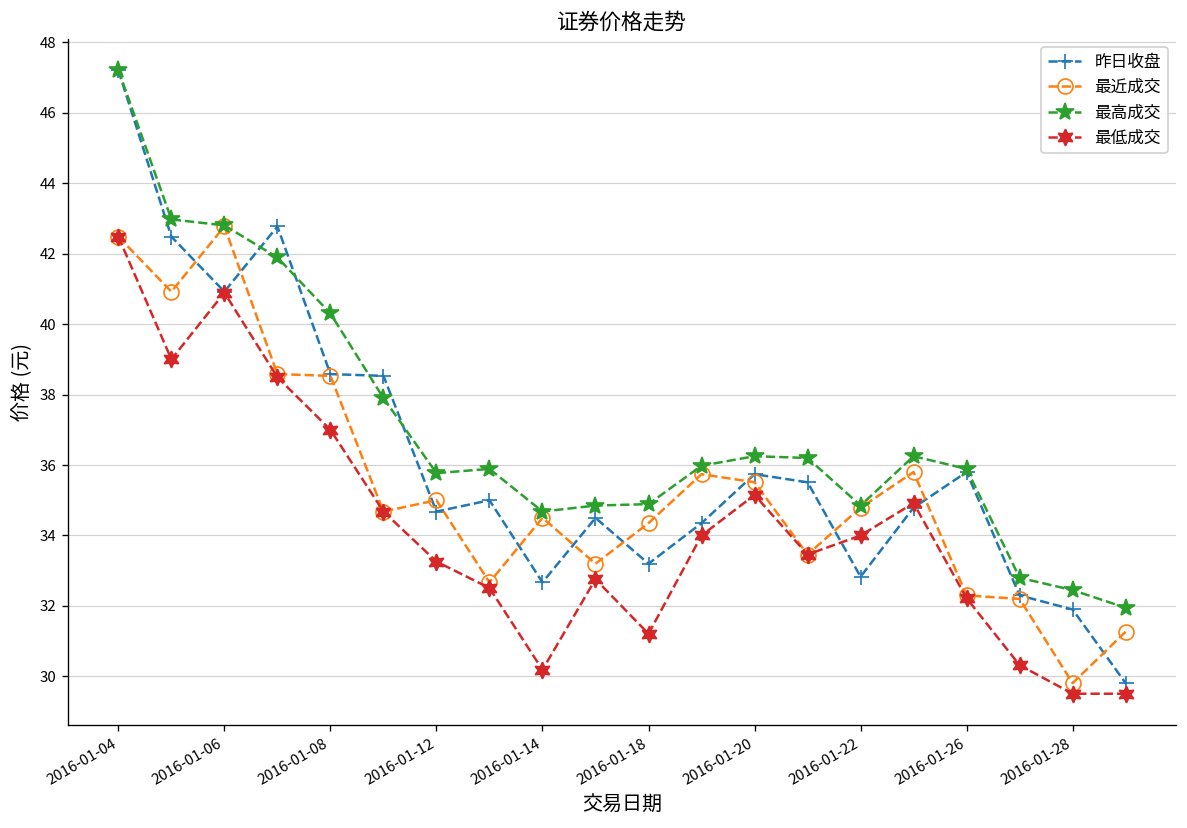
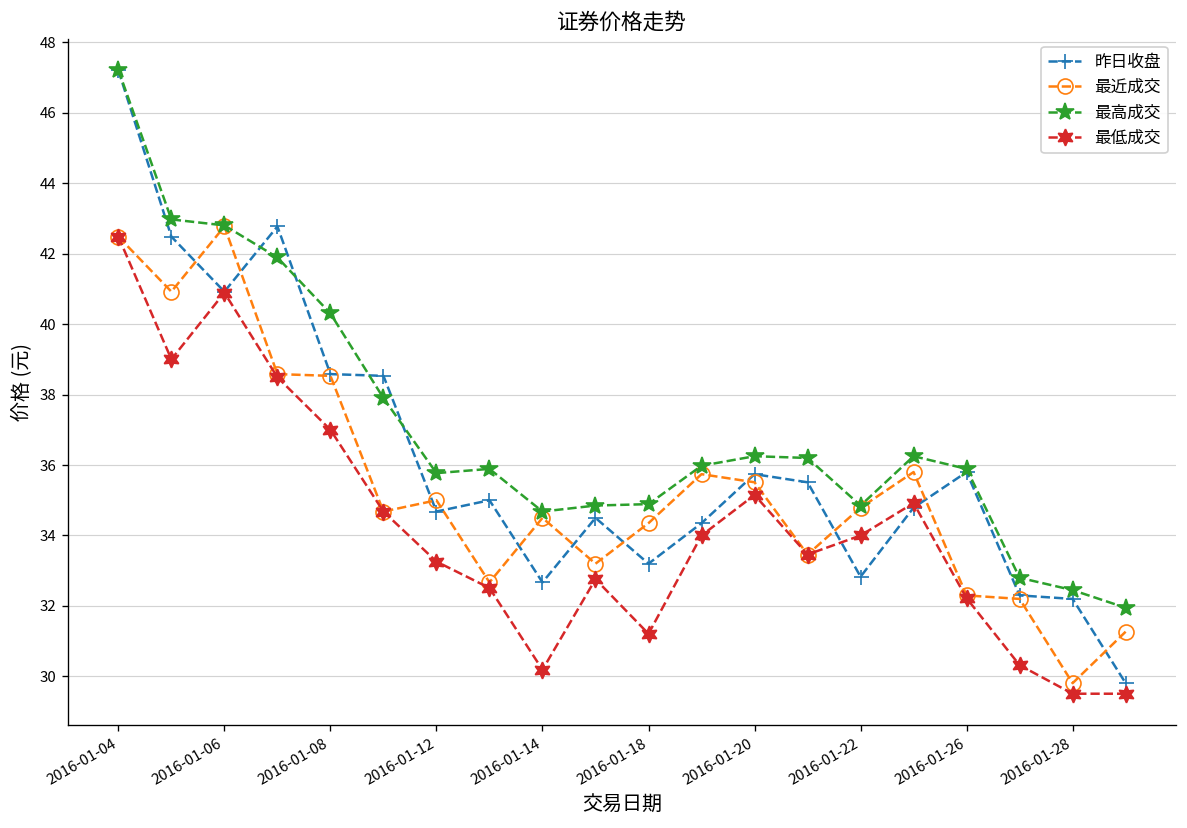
昨日收盘, 2016-01-28: 31.9 -> 32.2
